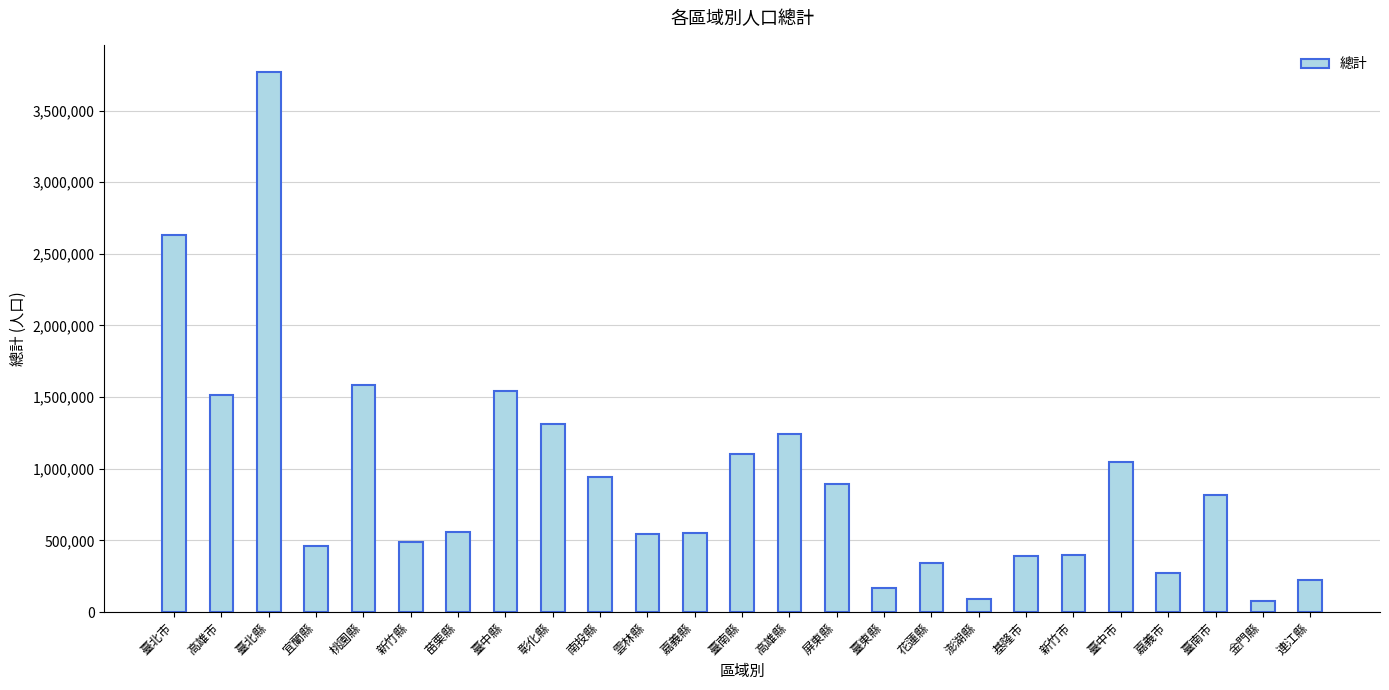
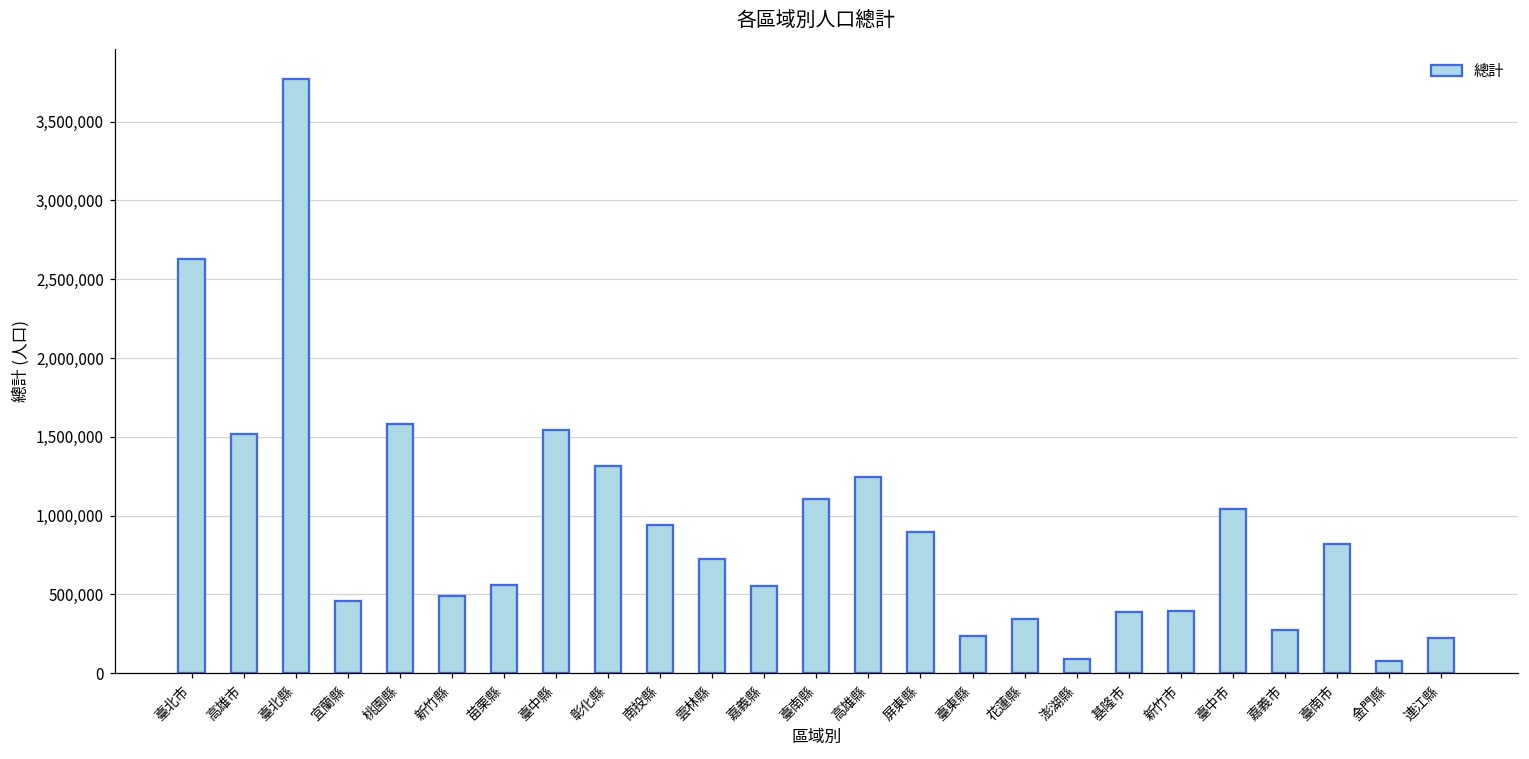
雲林縣: 540,000 -> 730,000
臺東縣: 170,000 -> 240,000
